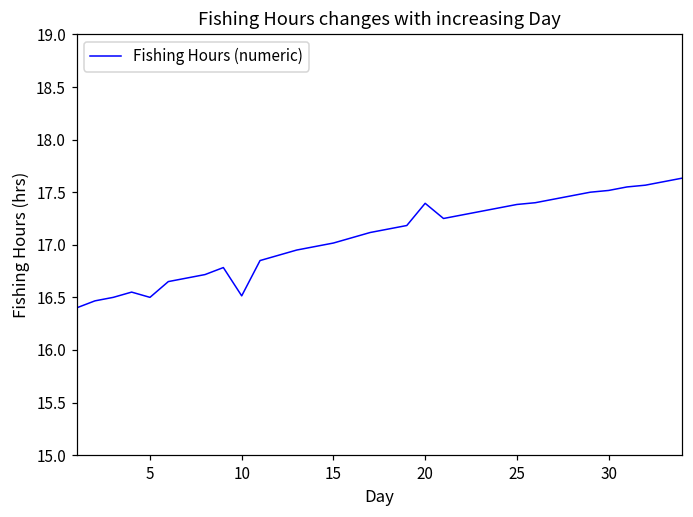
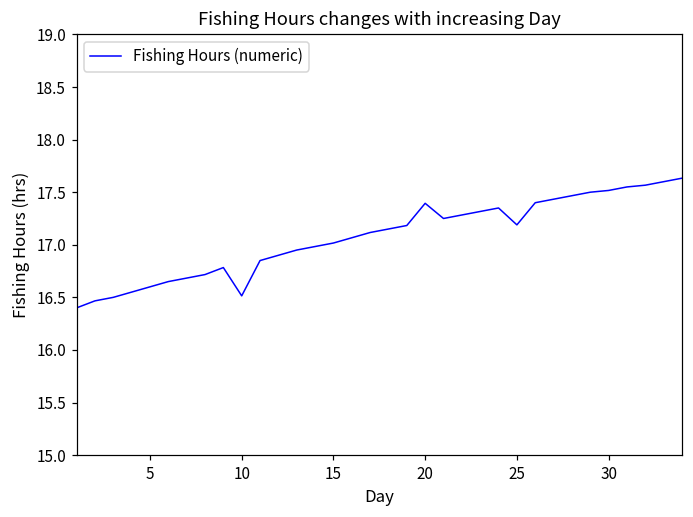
5: 16.5 -> 16.6
25: 17.4 -> 17.2
